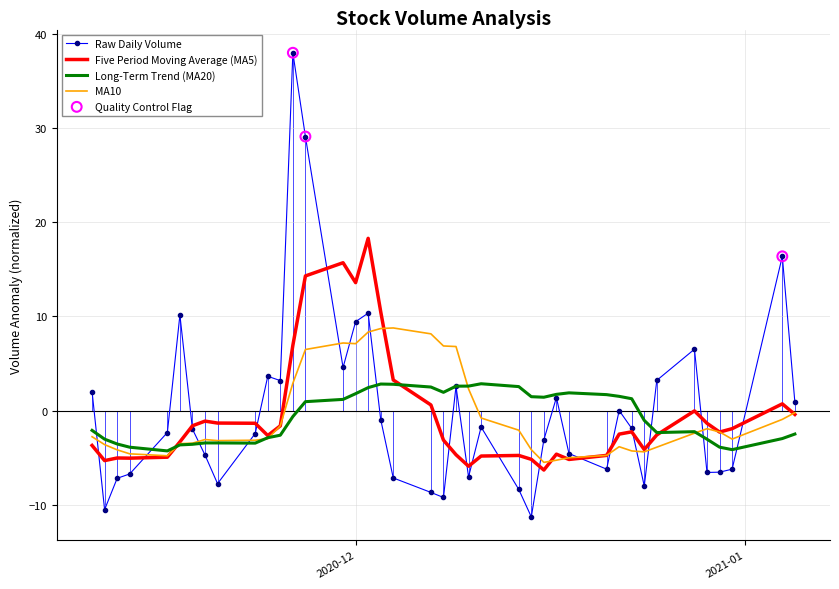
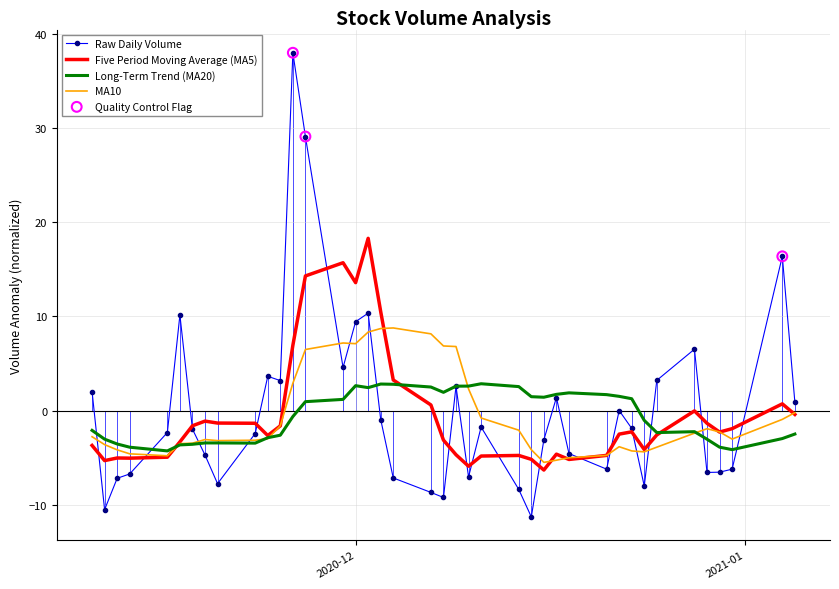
Long-Term Trend (MA20), 2020-12: 2 -> 3
